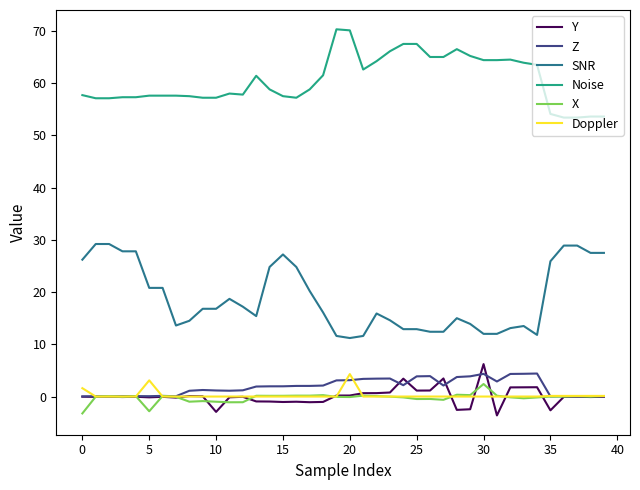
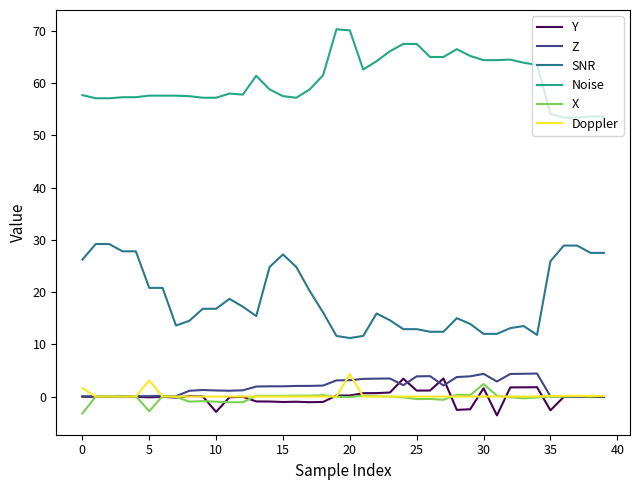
Y, 30: 6 -> 2
